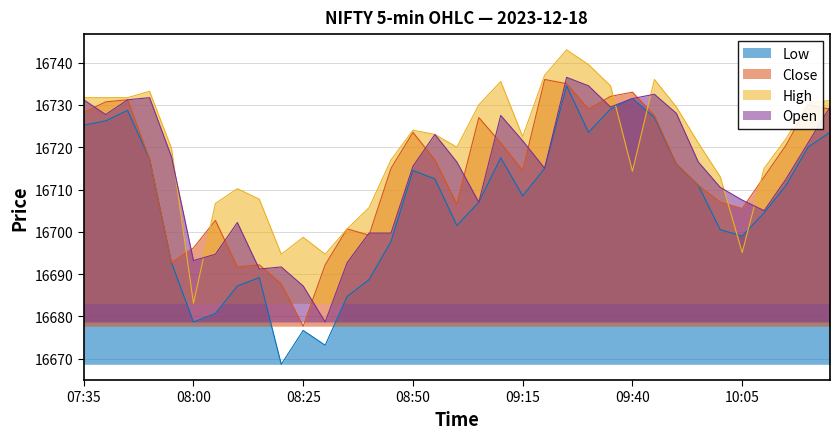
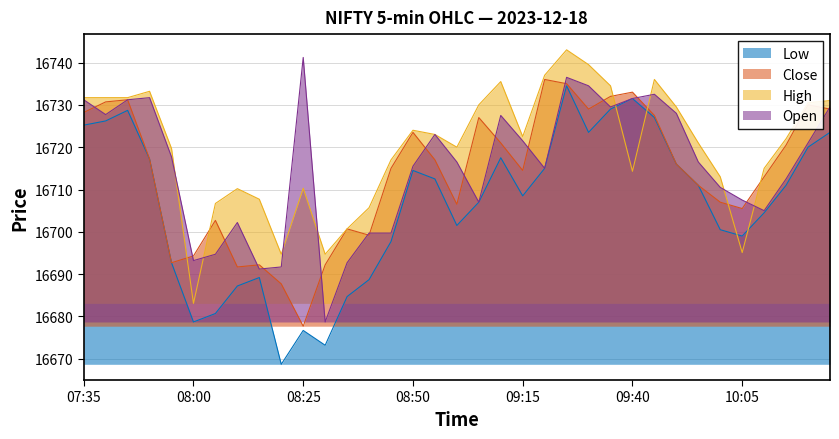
Close, 08:00: 16696 -> 16694
High, 08:25: 16699 -> 16710
Open, 08:25: 16687 -> 16741
